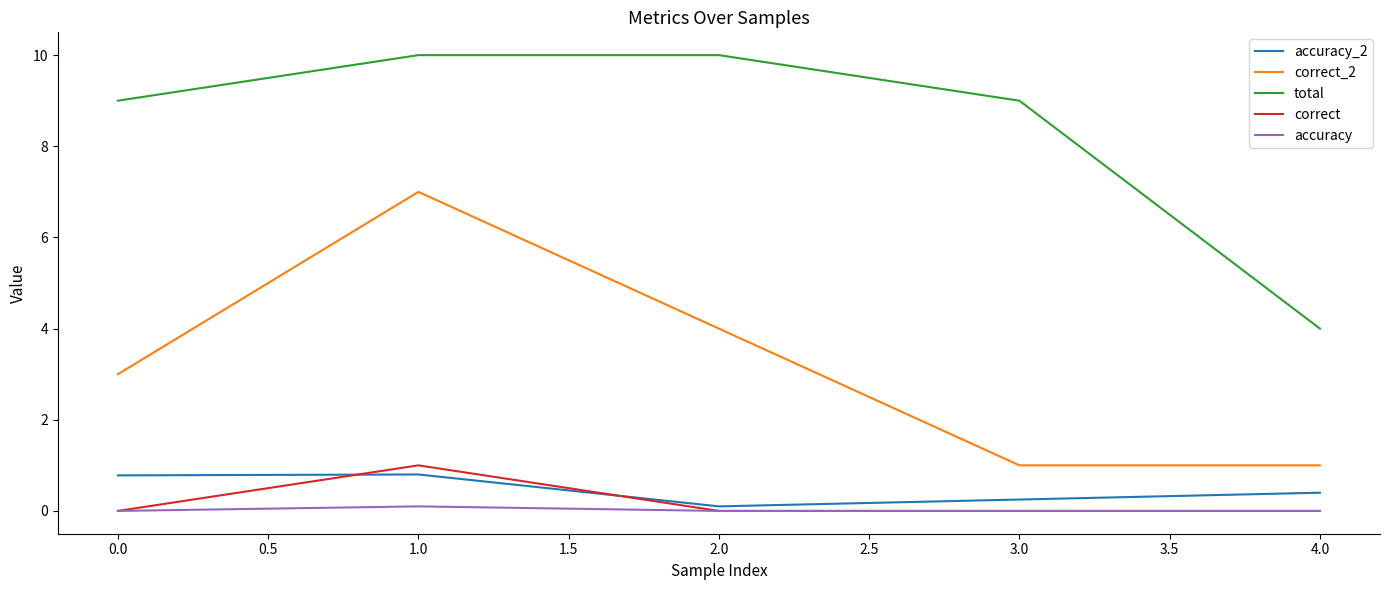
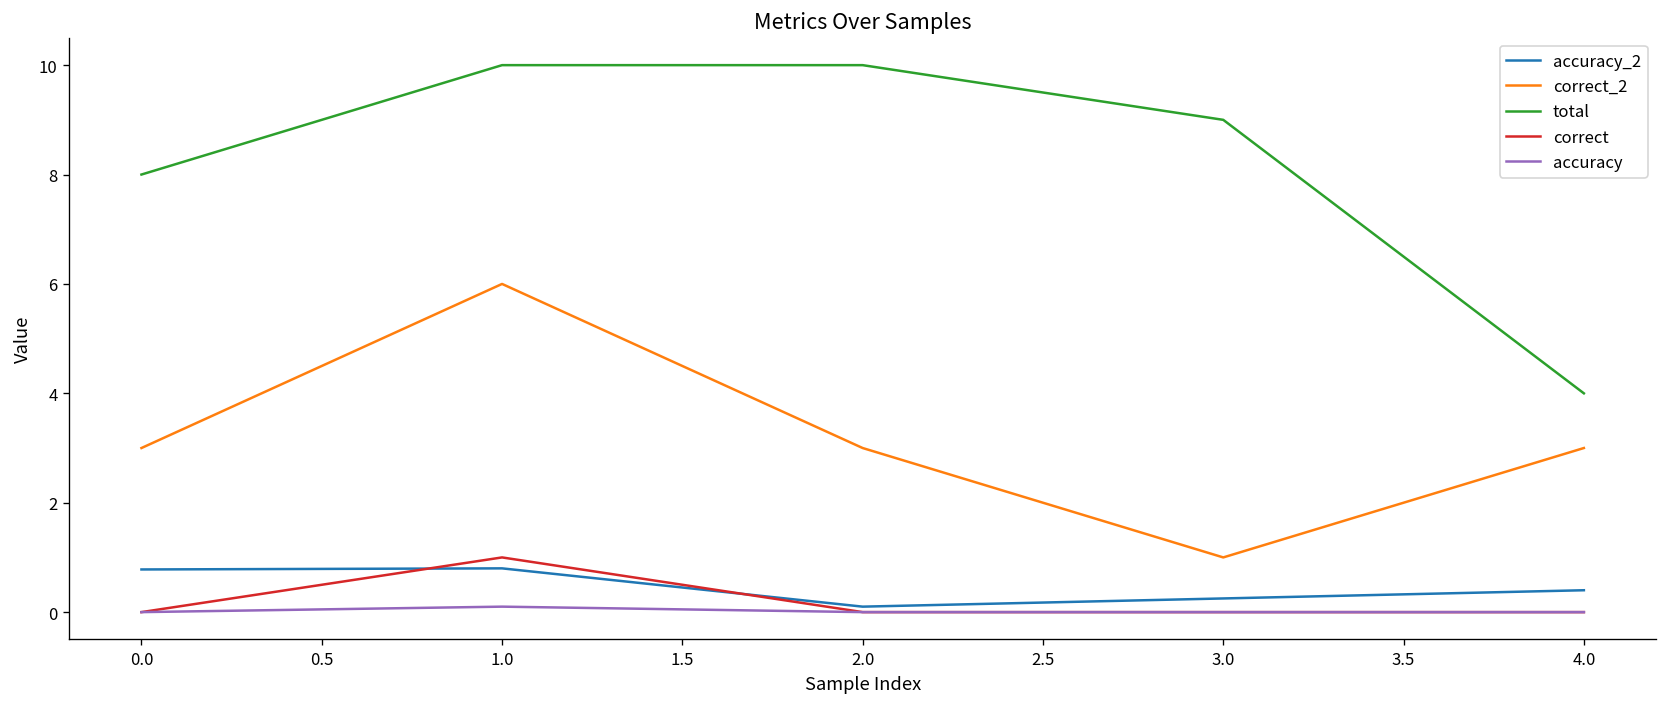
total, 0.0: 9 -> 8
correct_2, 1.0: 7 -> 6
correct_2, 2.0: 4 -> 3
correct_2, 4.0: 1 -> 3
